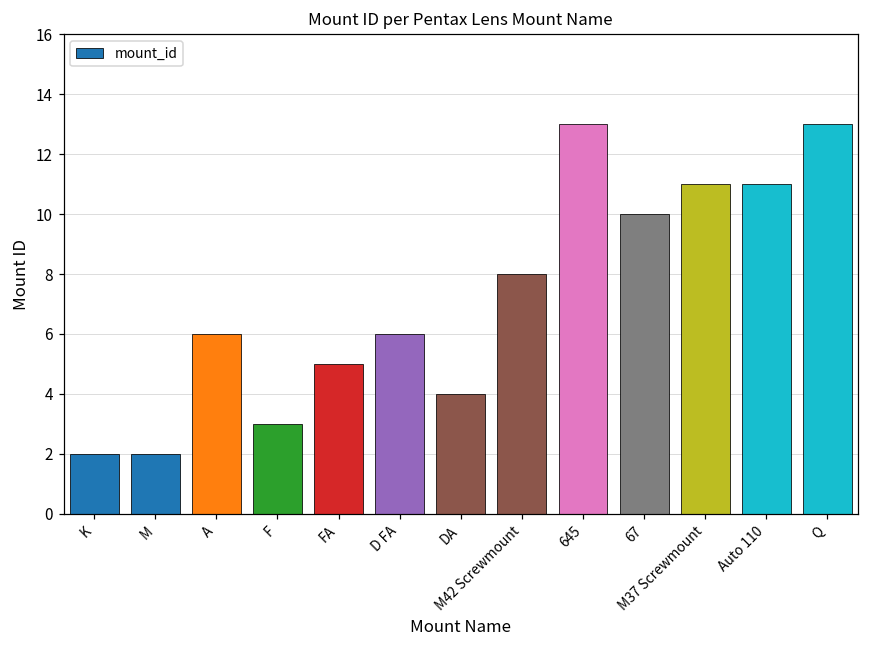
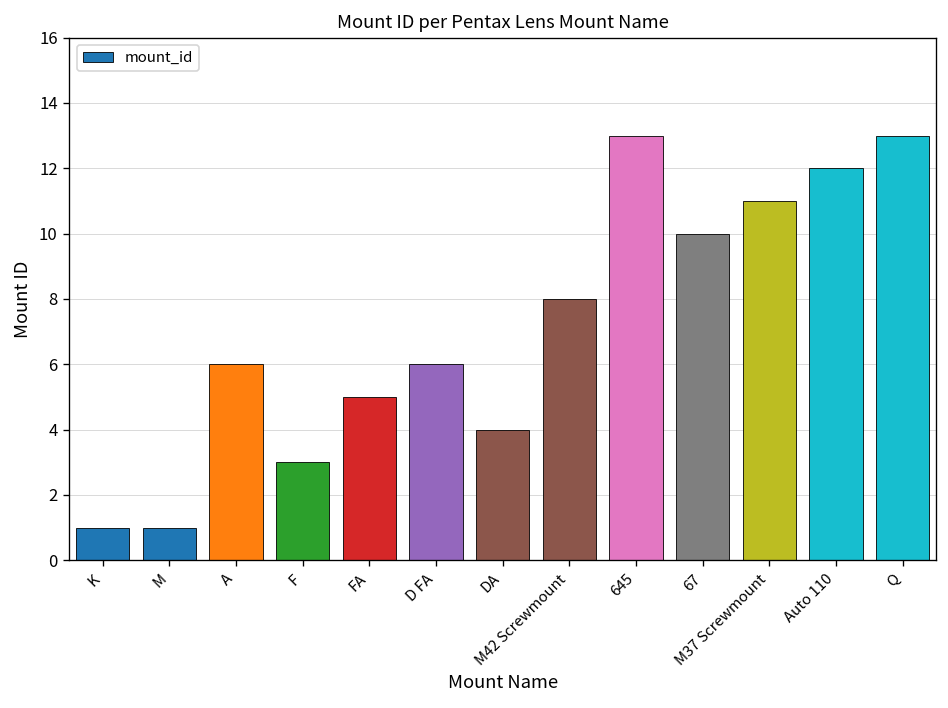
K: 2 -> 1
M: 2 -> 1
Auto 110: 11 -> 12
